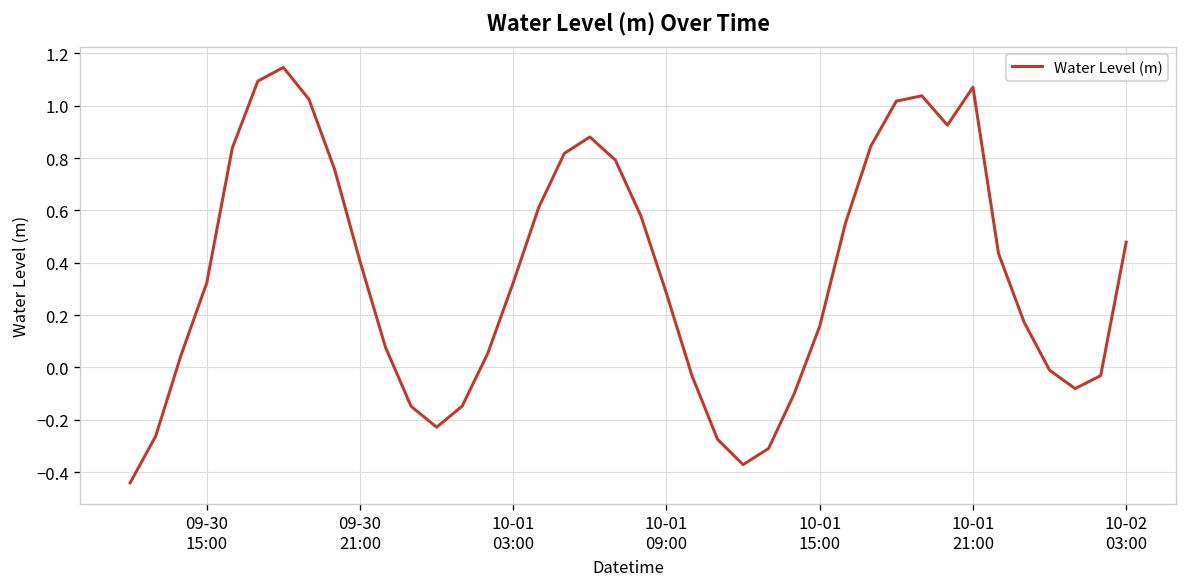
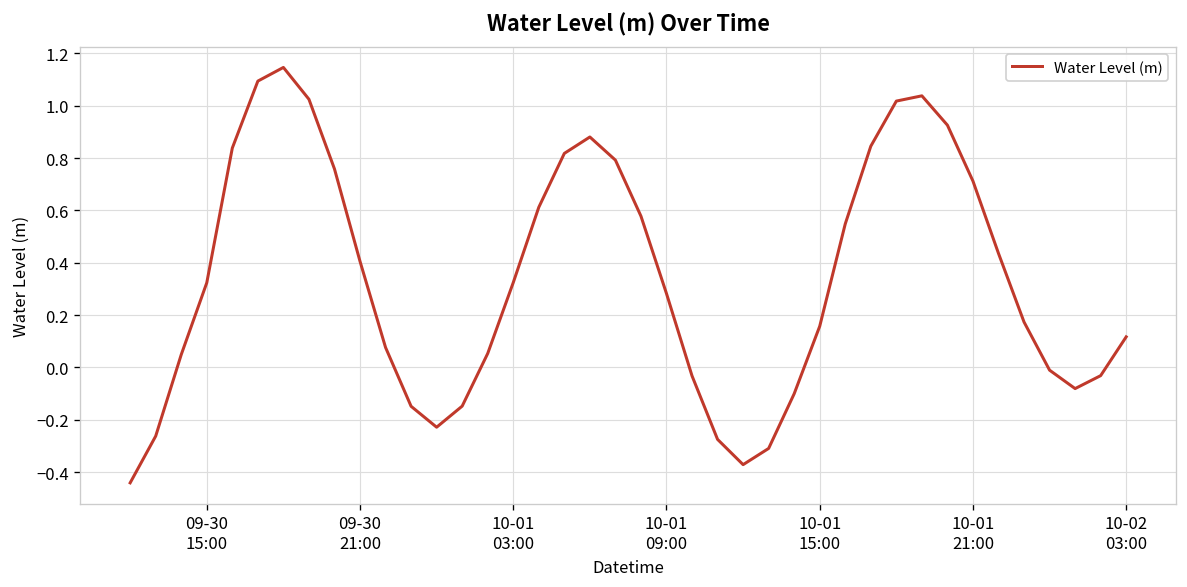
10-01 21:00: 1.07 -> 0.71
10-02 03:00: 0.48 -> 0.12
